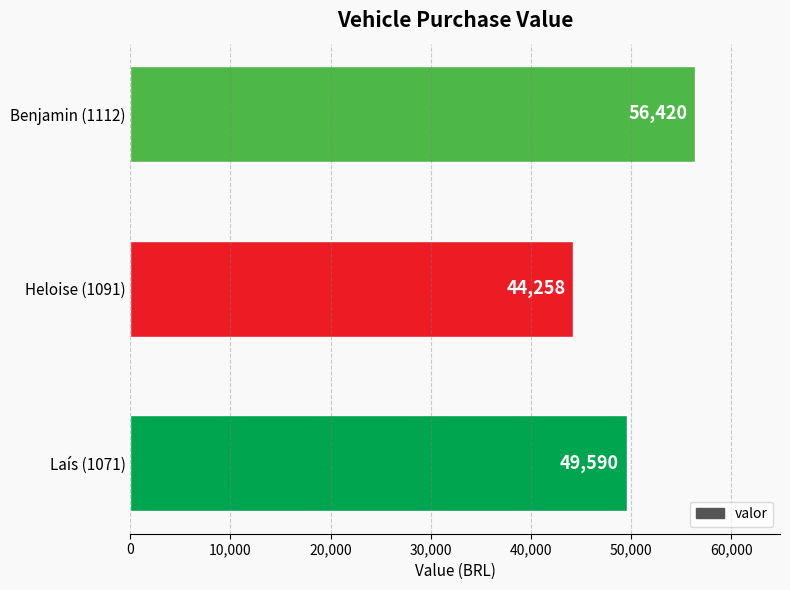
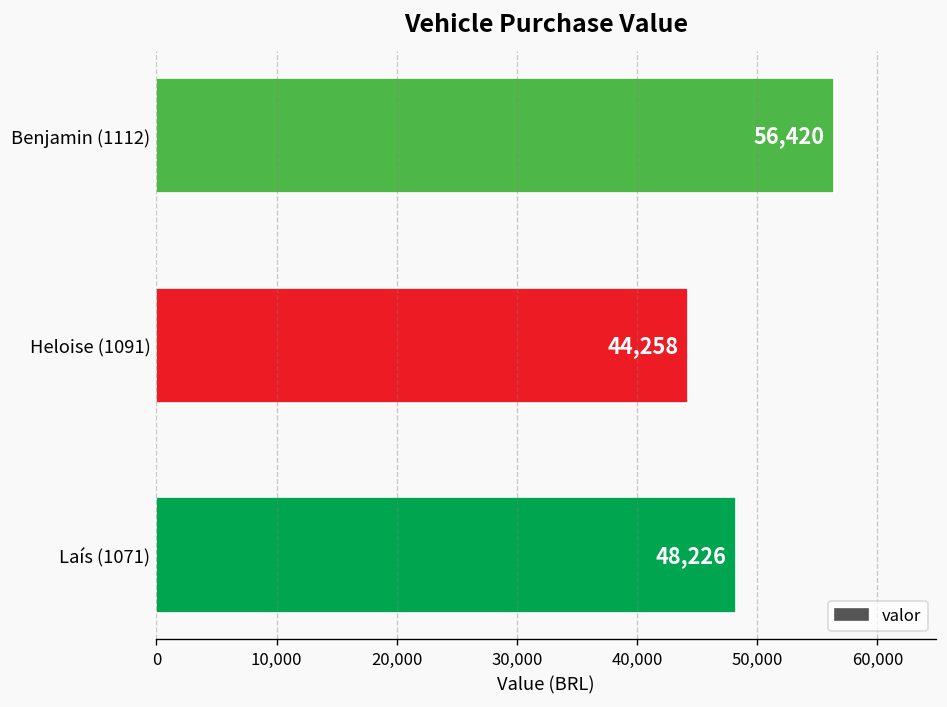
Laís (1071): 49,590 -> 48,226
